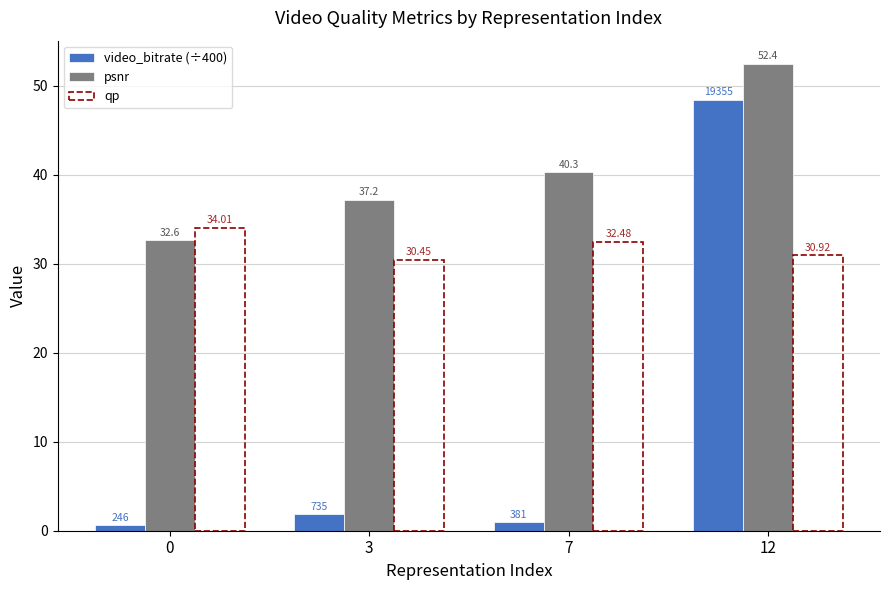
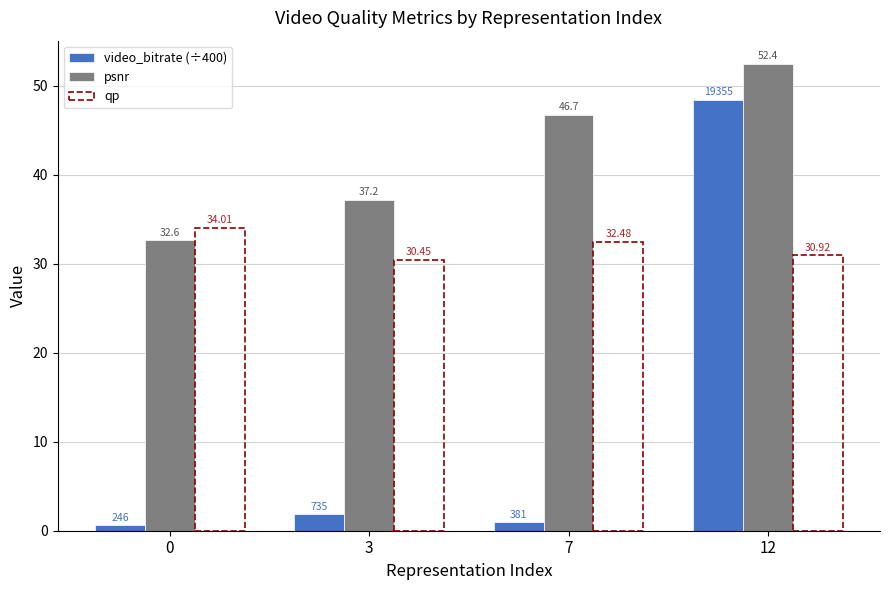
psnr, 7: 40.3 -> 46.7
